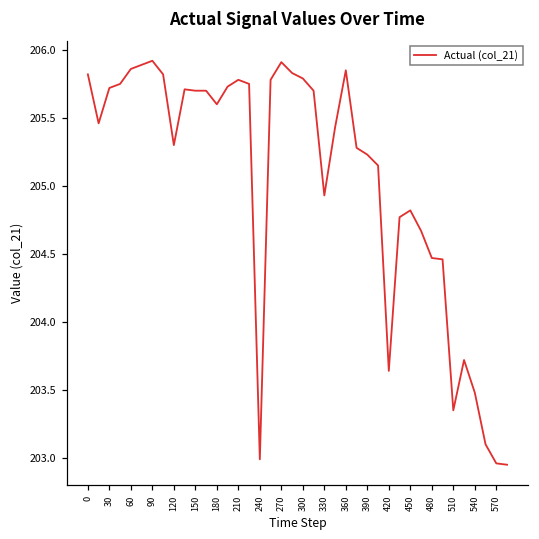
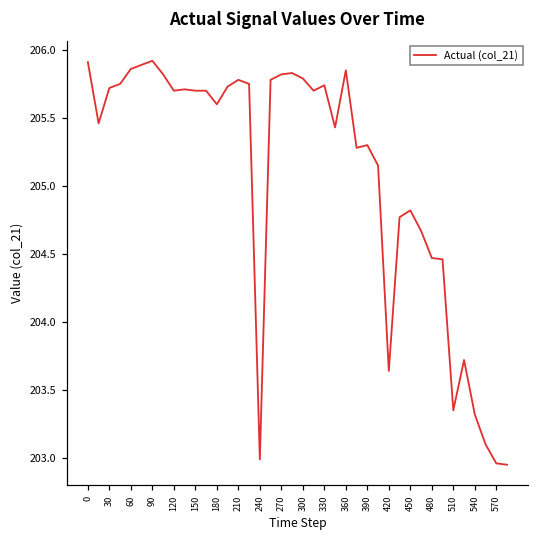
0: 205.82 -> 205.91
120: 205.3 -> 205.7
270: 205.91 -> 205.82
330: 204.93 -> 205.74
390: 205.23 -> 205.30
540: 203.48 -> 203.32
